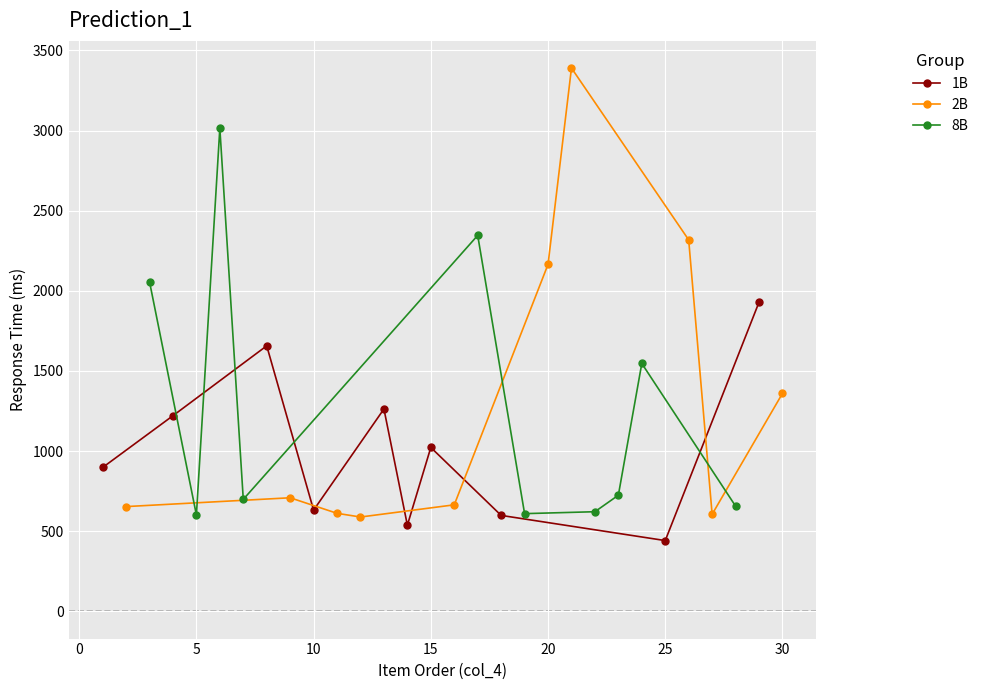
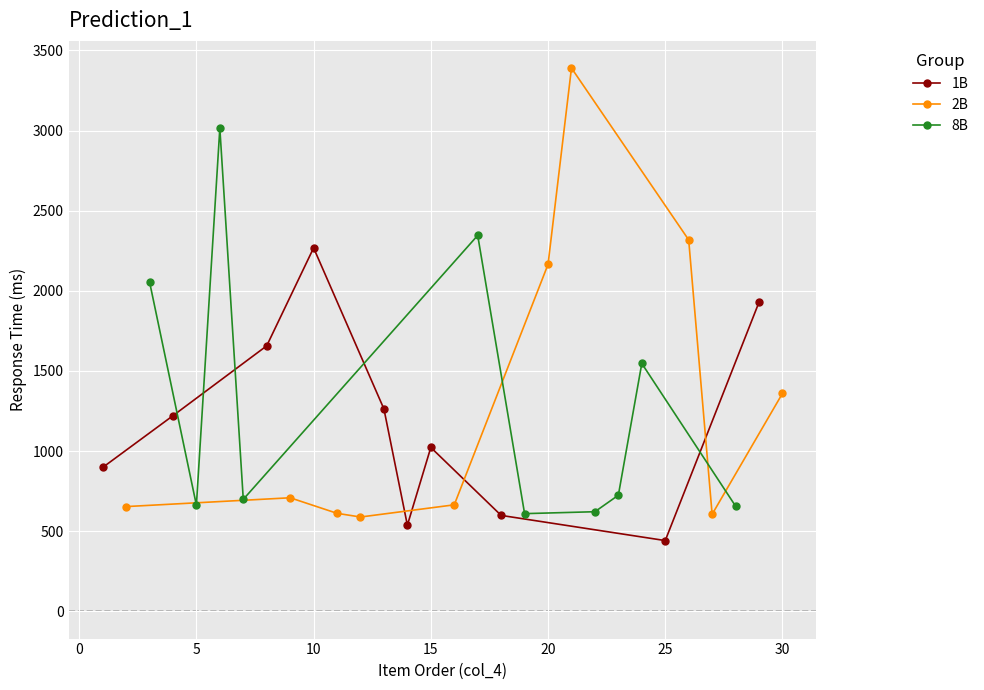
8B, 5: 600 -> 660
1B, 10: 630 -> 2270
